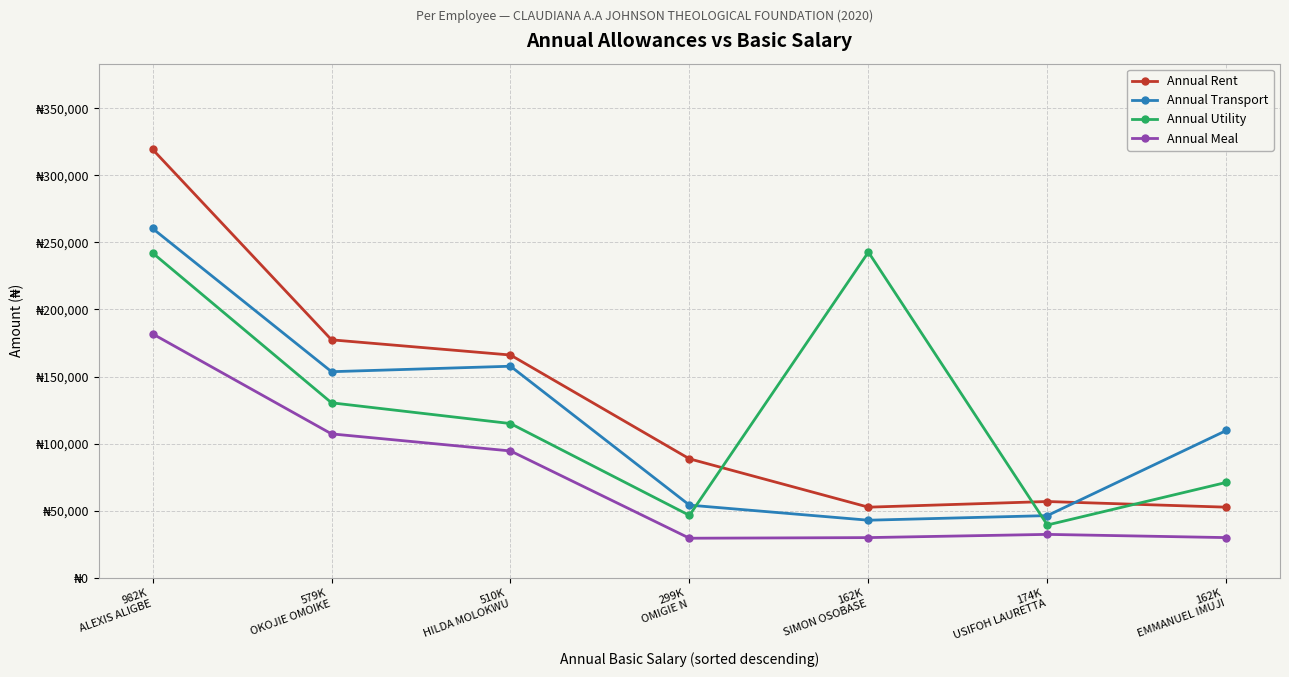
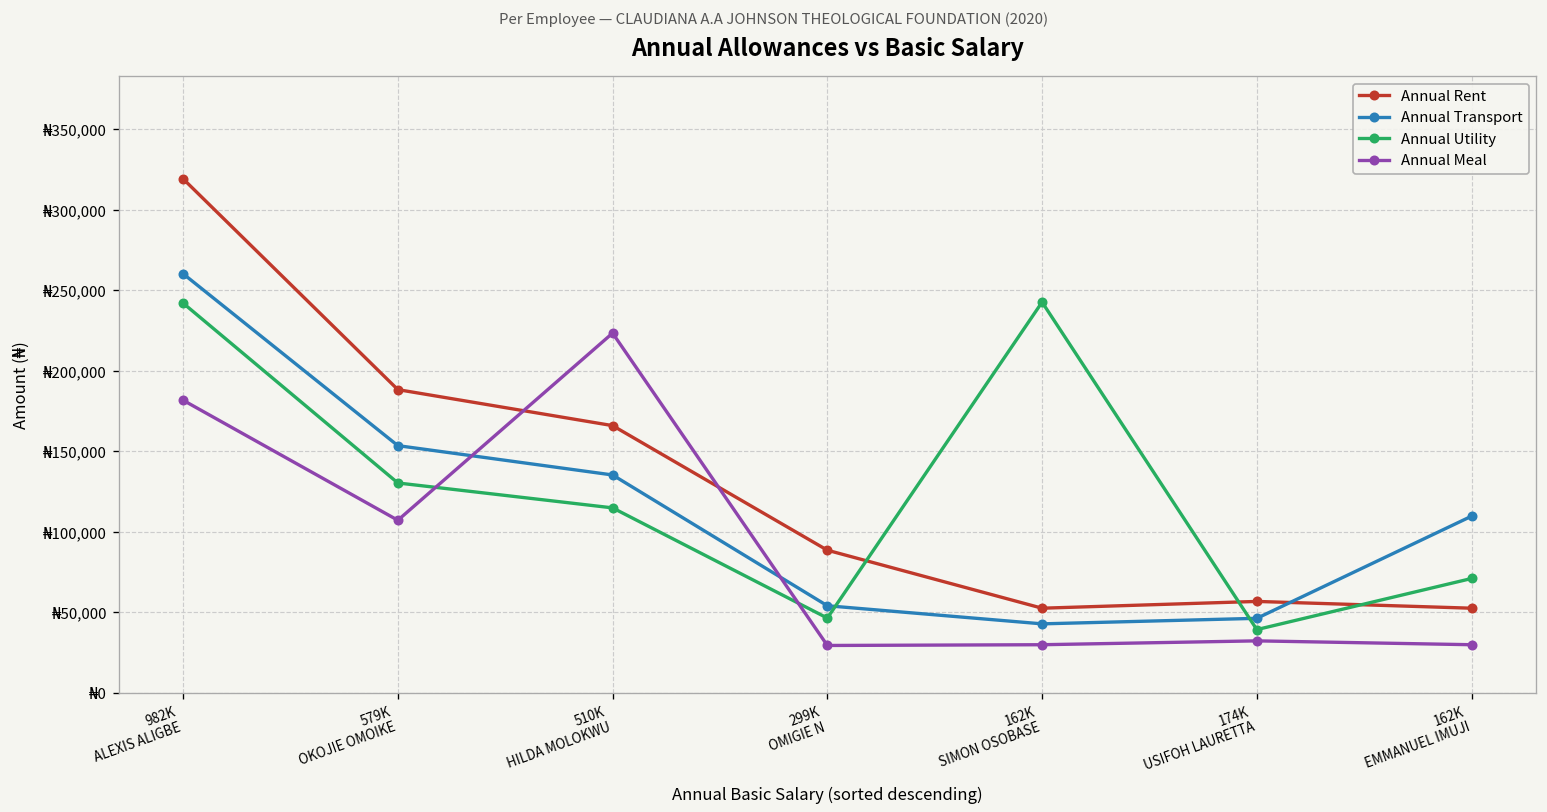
Annual Rent, 579K OKOJIE OMOIKE: ₦177,000 -> ₦188,000
Annual Transport, 510K HILDA MOLOKWU: ₦158,000 -> ₦135,000
Annual Meal, 510K HILDA MOLOKWU: ₦95,000 -> ₦223,000
